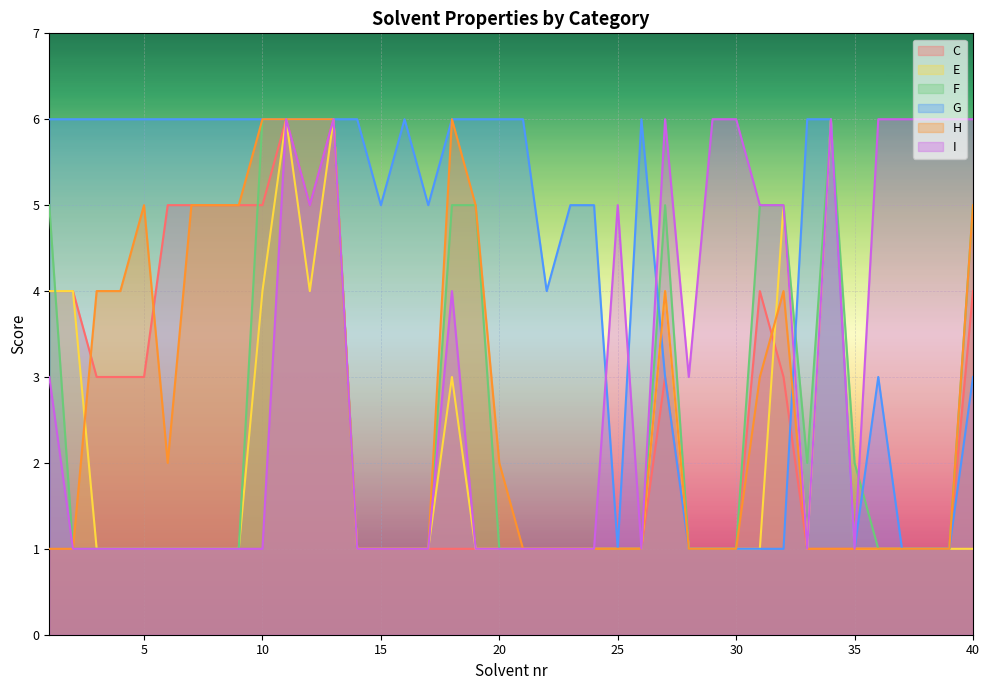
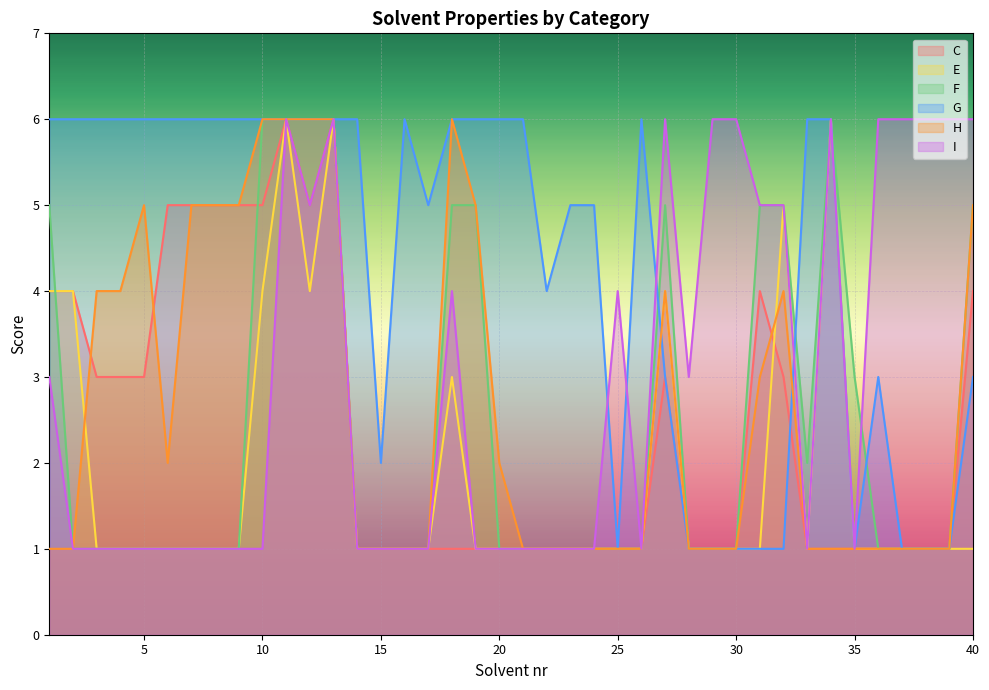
G, 15: 5 -> 2
I, 25: 5 -> 4
F, 35: 2 -> 3
